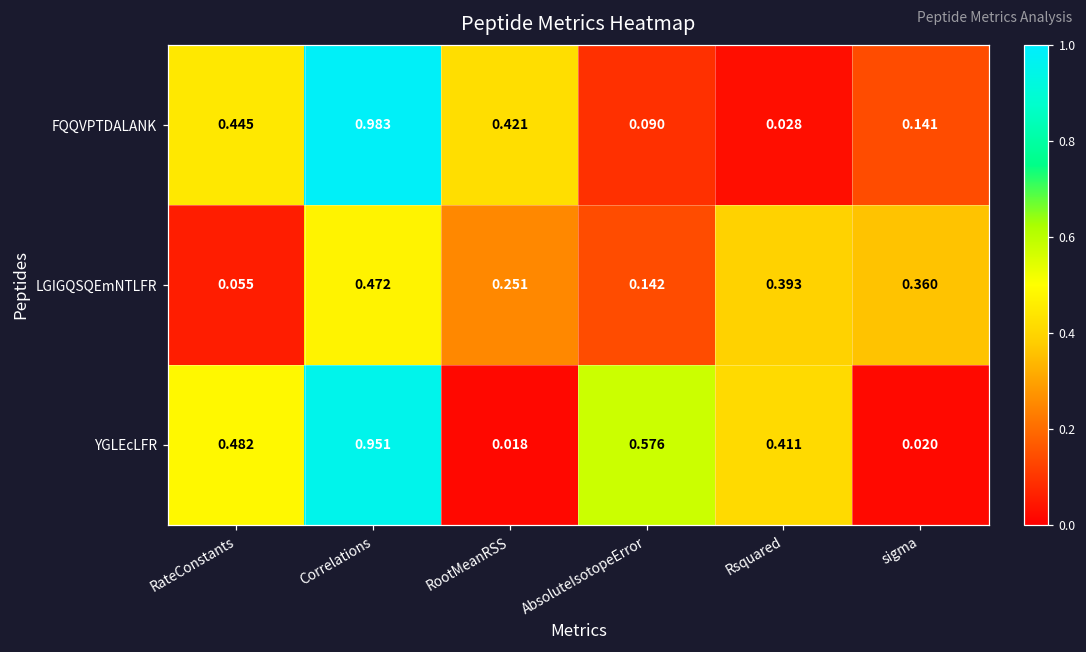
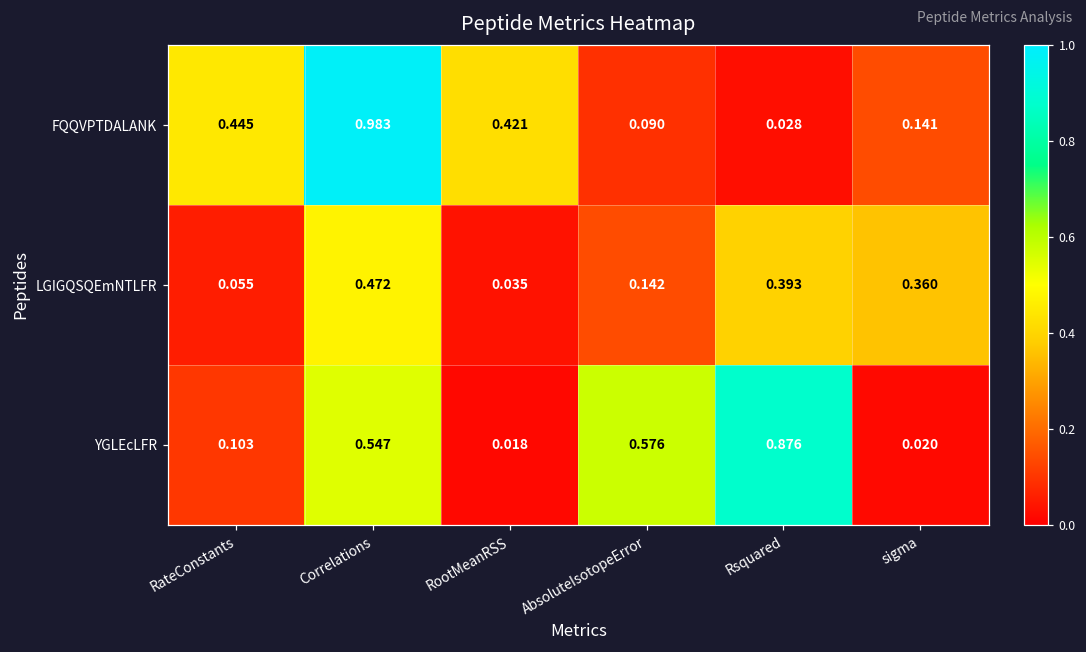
LGIGQSQEmNTLFR, RootMeanRSS: 0.251 -> 0.035
YGLEcLFR, RateConstants: 0.482 -> 0.103
YGLEcLFR, Correlations: 0.951 -> 0.547
YGLEcLFR, Rsquared: 0.411 -> 0.876
